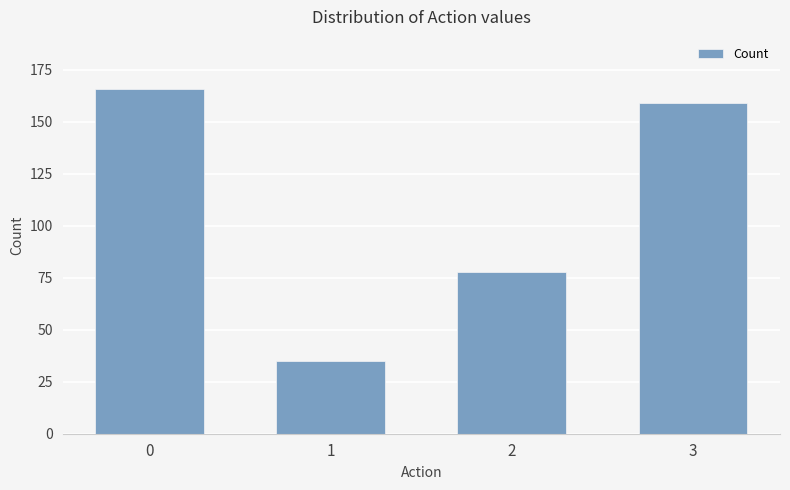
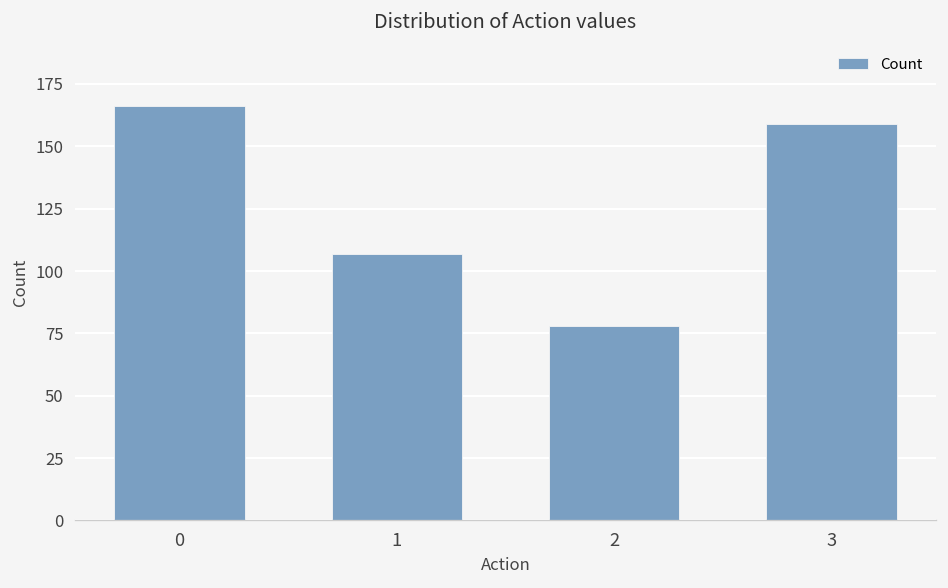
1: 35 -> 107
